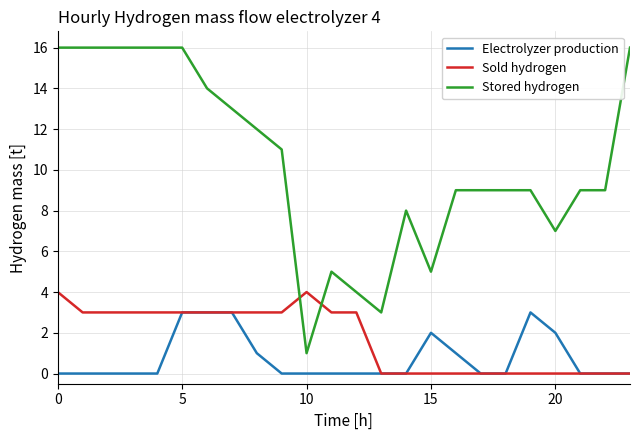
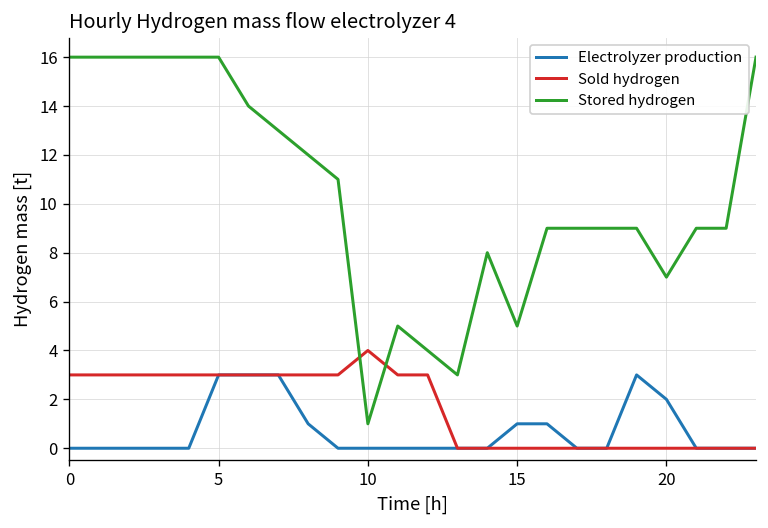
Sold hydrogen, 0: 4 -> 3
Electrolyzer production, 15: 2 -> 1
